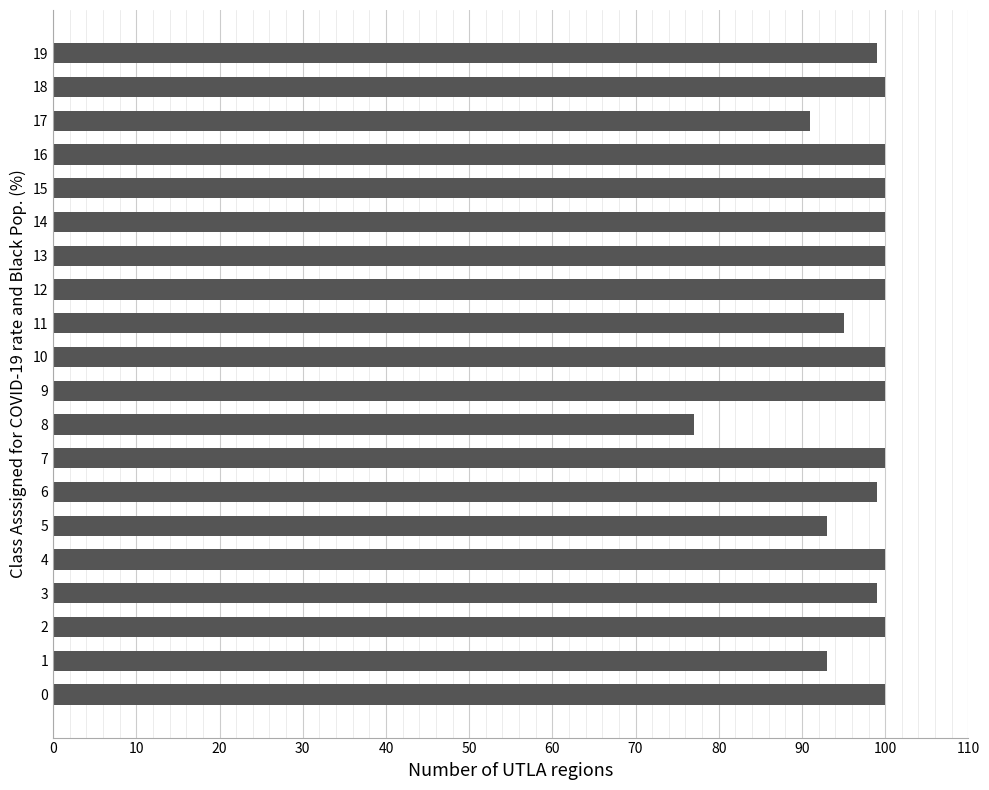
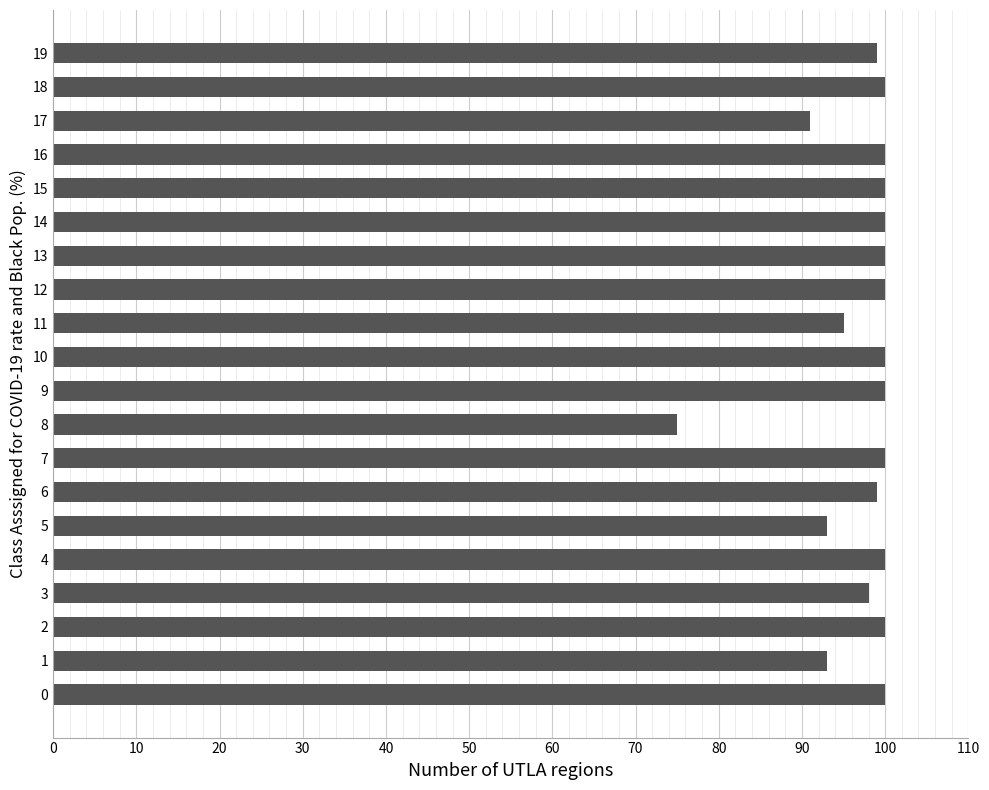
8: 77 -> 75
3: 99 -> 98
